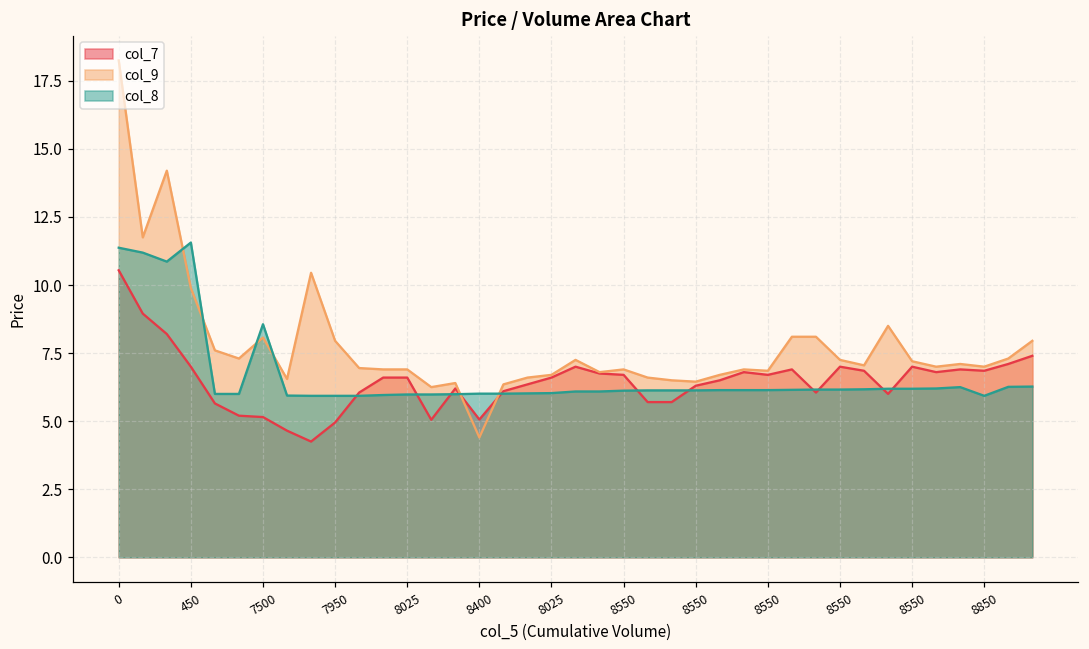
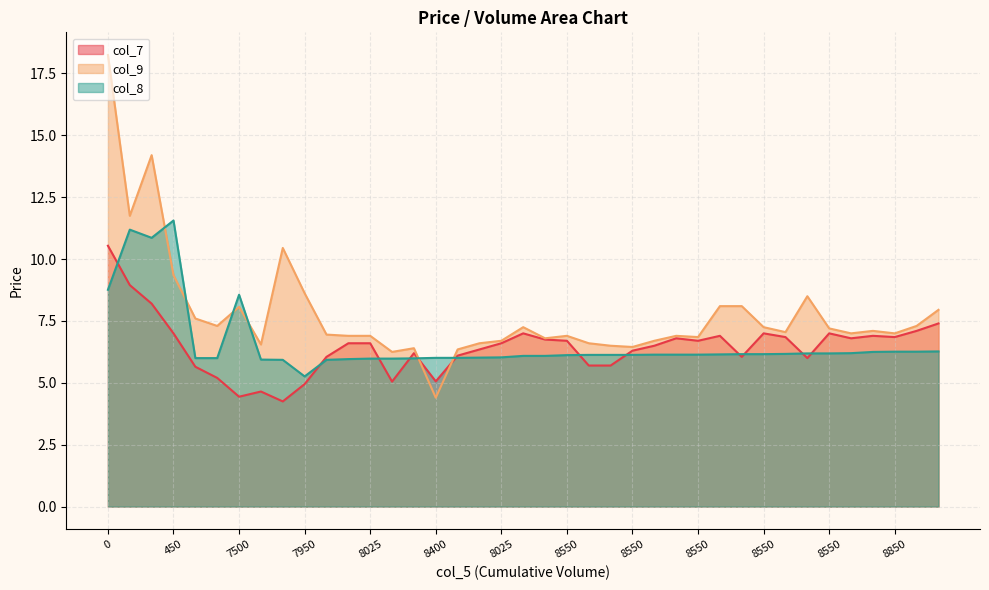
col_8, 0: 11.4 -> 8.8
col_9, 450: 9.9 -> 9.4
col_7, 7500: 5.2 -> 4.4
col_9, 7950: 8.0 -> 8.6
col_8, 7950: 5.9 -> 5.3
col_8, 8850: 5.9 -> 6.3
